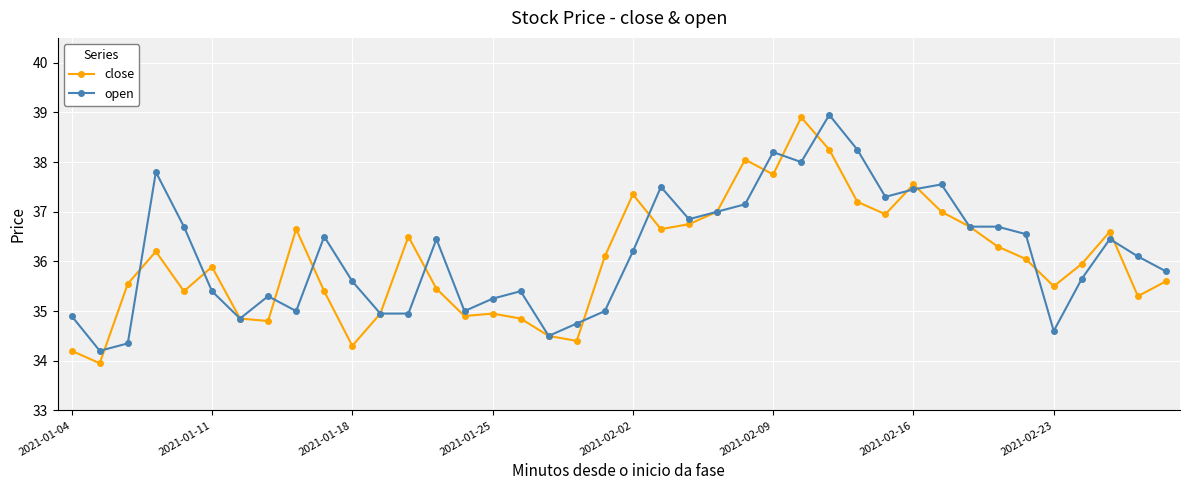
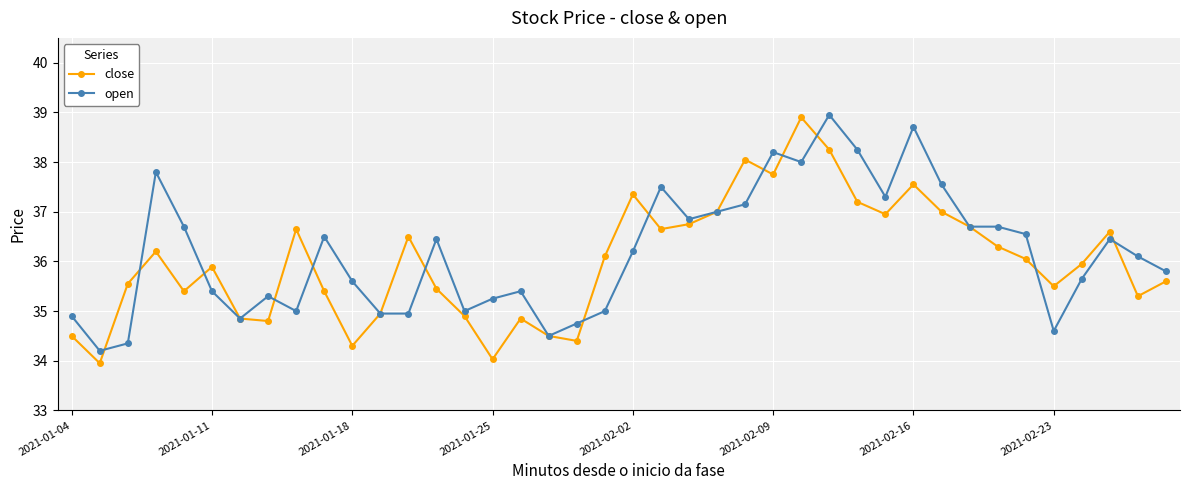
close, 2021-01-04: 34.2 -> 34.5
close, 2021-01-25: 35.0 -> 34.0
open, 2021-02-16: 37.5 -> 38.7
